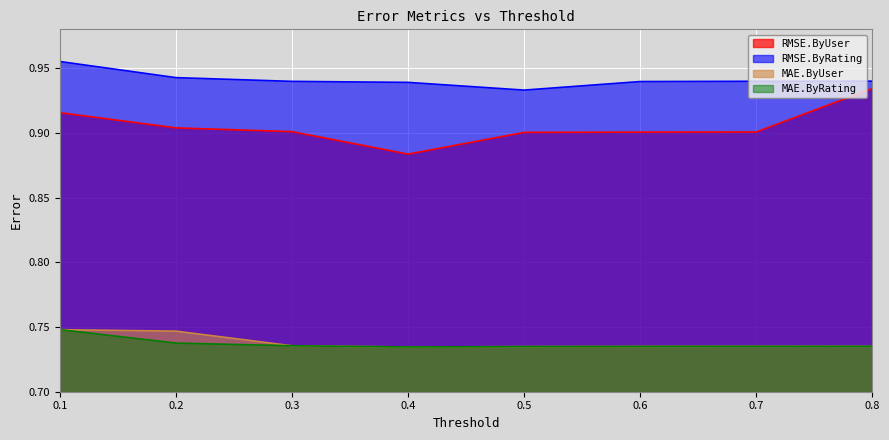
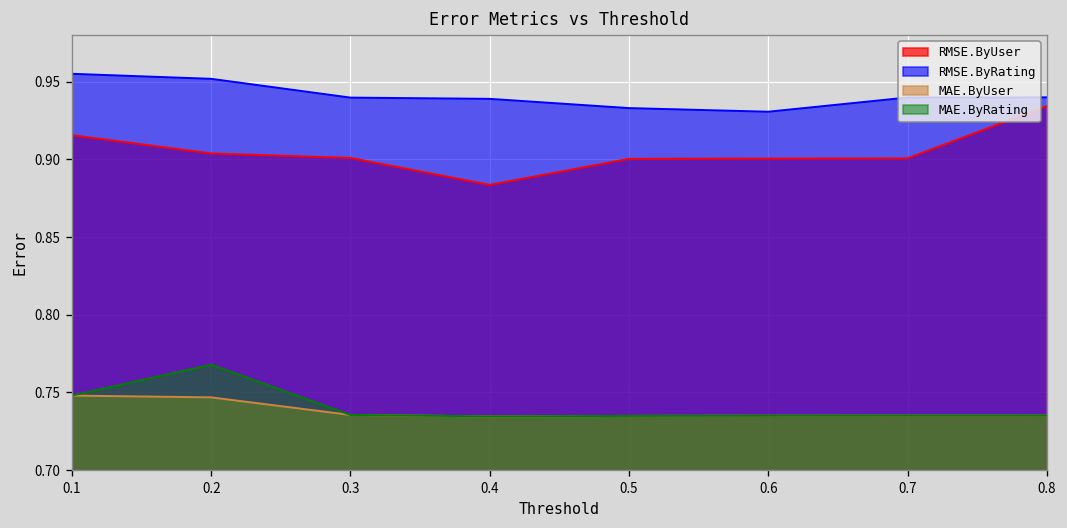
RMSE.ByRating, 0.2: 0.943 -> 0.952
MAE.ByRating, 0.2: 0.738 -> 0.768
RMSE.ByRating, 0.6: 0.940 -> 0.931
